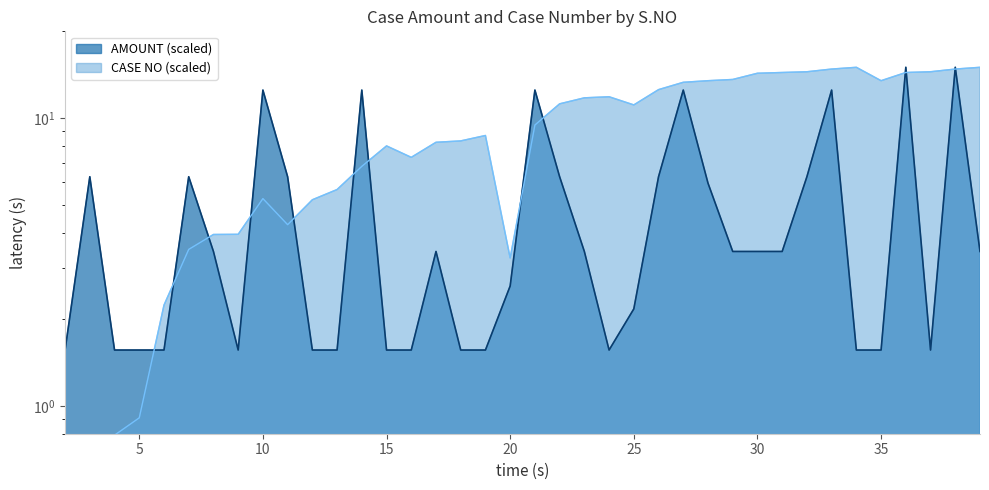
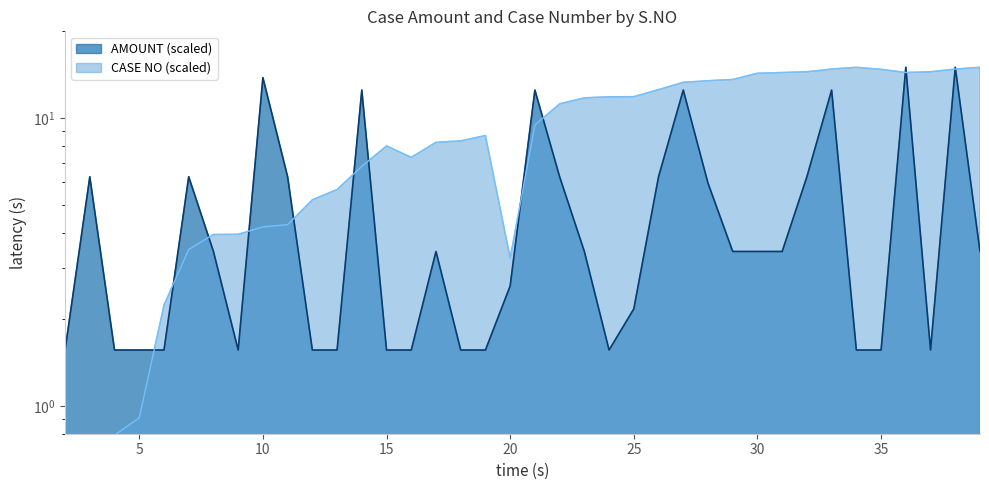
AMOUNT (scaled), 10: 12.5 -> 14
CASE NO (scaled), 10: 5.2 -> 4.2
CASE NO (scaled), 25: 11.1 -> 11.9
CASE NO (scaled), 35: 13 -> 15
